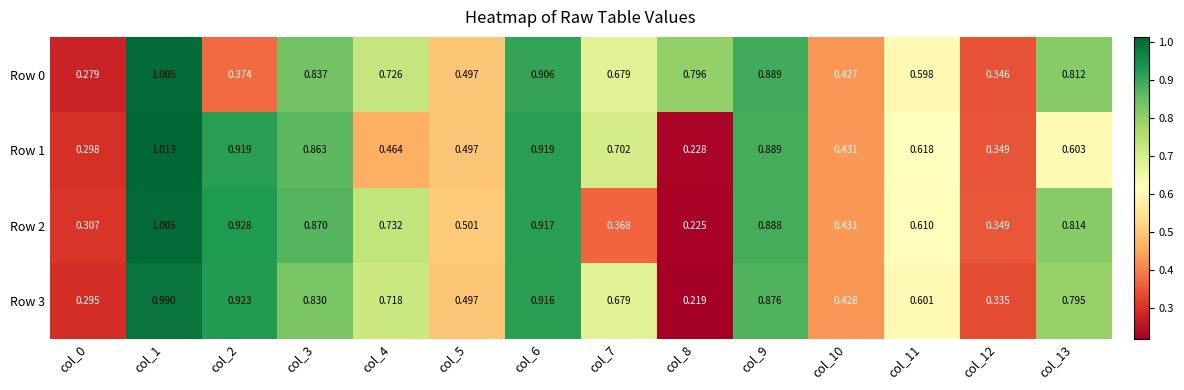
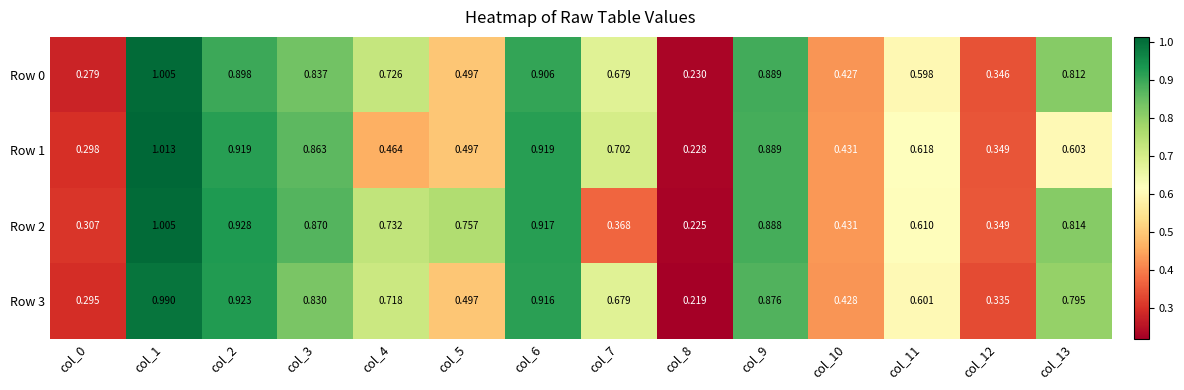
Row 0, col_2: 0.374 -> 0.898
Row 0, col_8: 0.796 -> 0.230
Row 2, col_5: 0.501 -> 0.757
